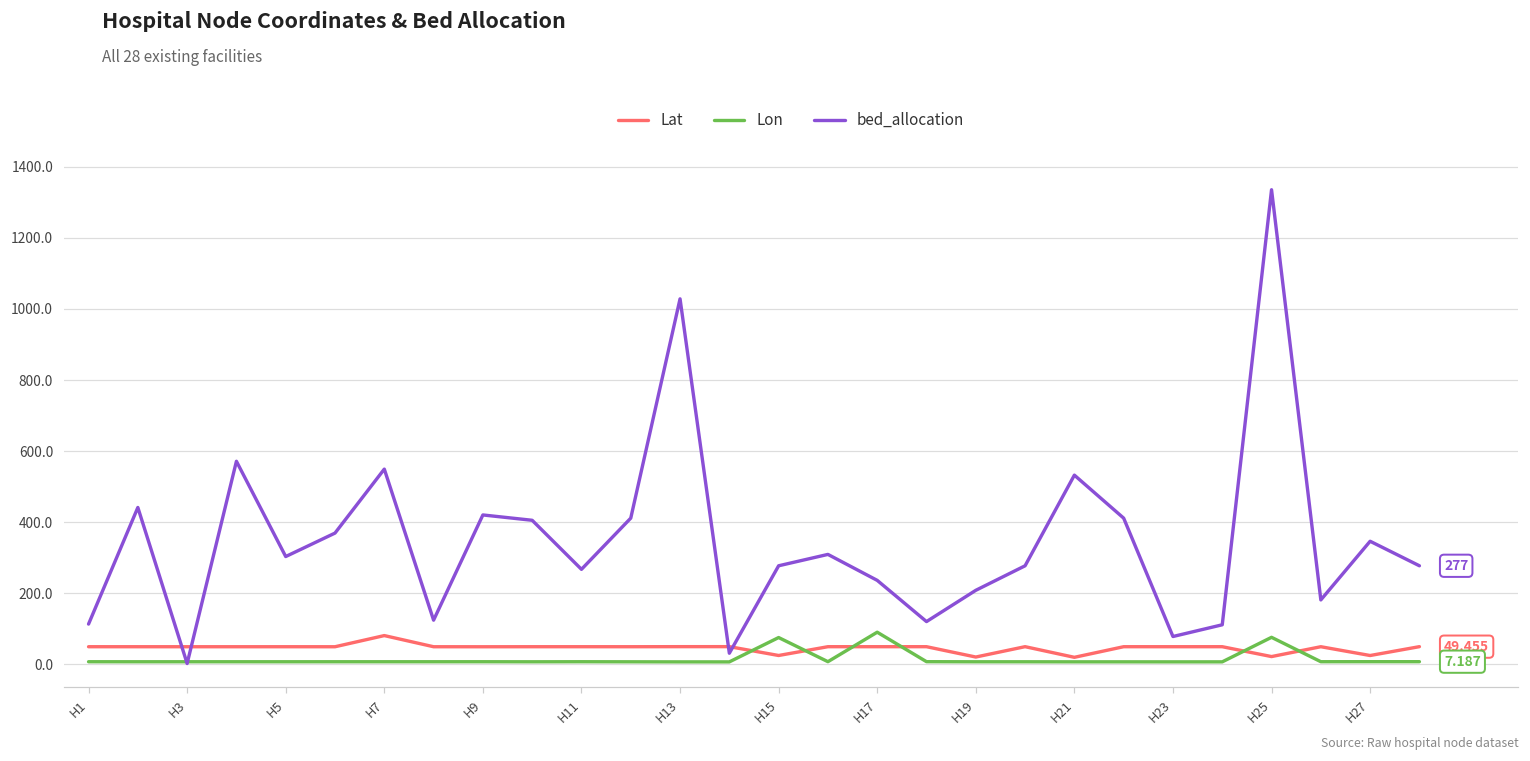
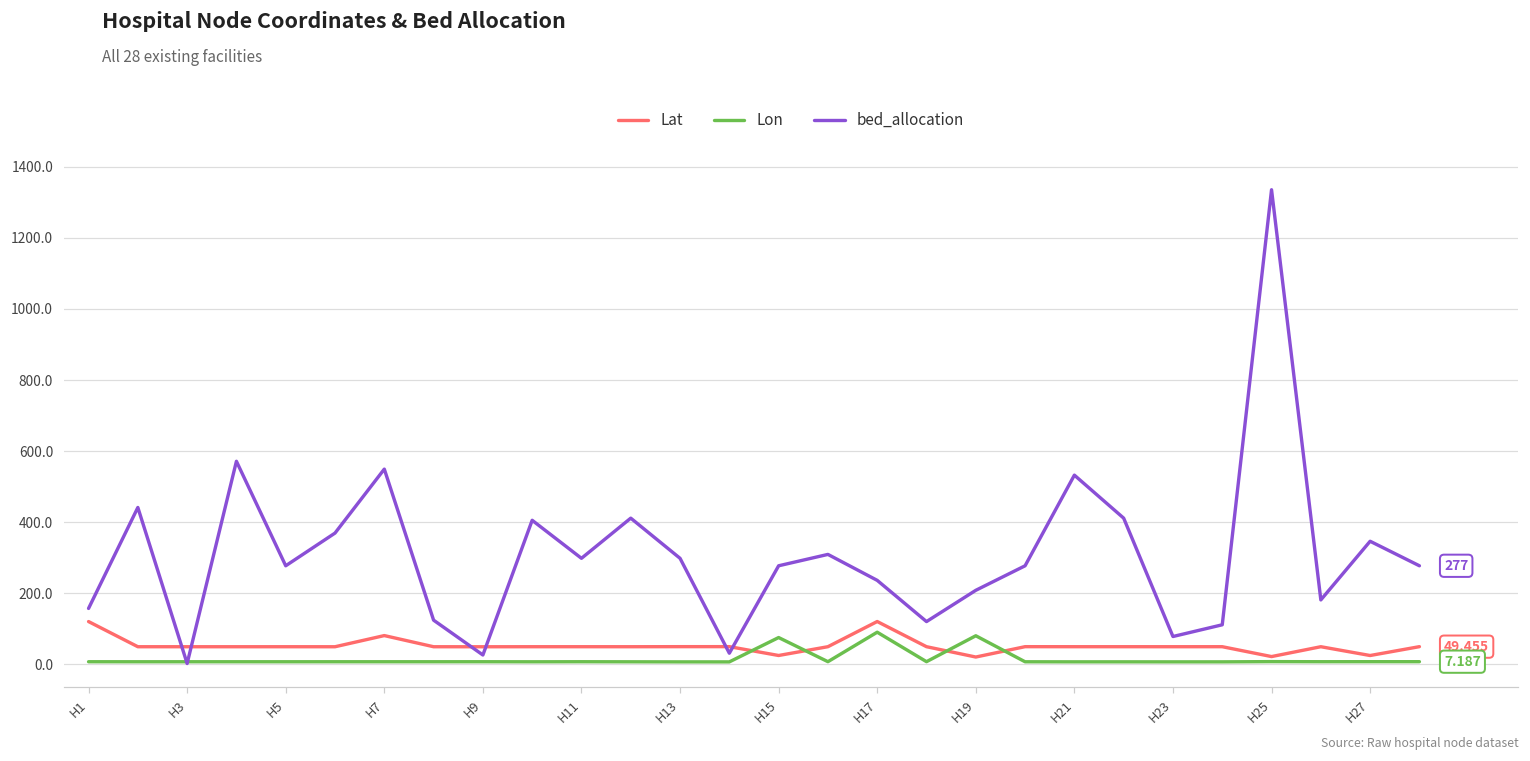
Lat, H1: 50 -> 120
bed_allocation, H1: 110 -> 160
bed_allocation, H5: 300 -> 280
bed_allocation, H9: 420 -> 30
bed_allocation, H11: 270 -> 300
bed_allocation, H13: 1030 -> 300
Lat, H17: 50 -> 120
Lon, H19: 10 -> 80
Lat, H21: 20 -> 50
Lon, H25: 80 -> 10
